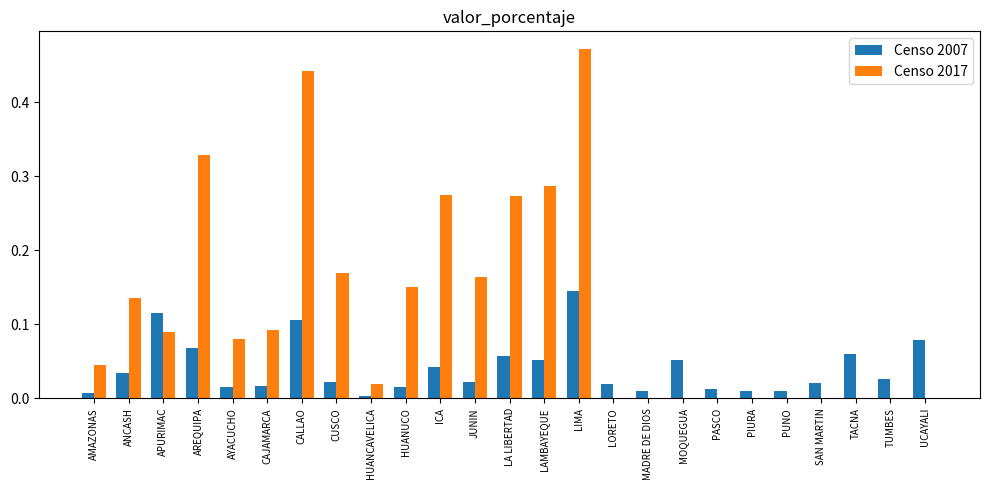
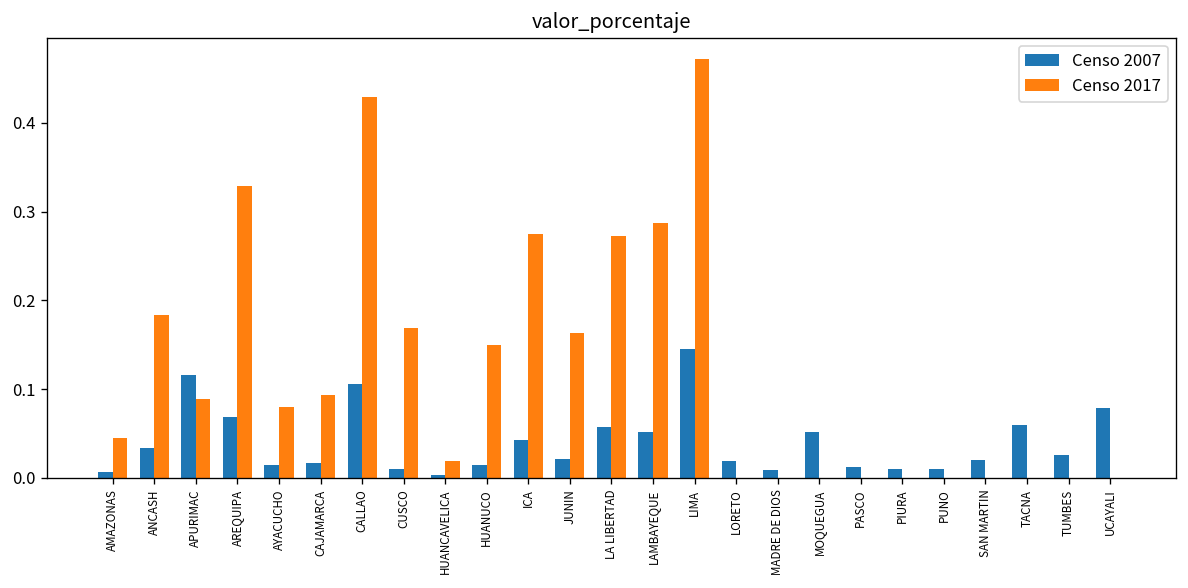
Censo 2017, ANCASH: 0.14 -> 0.18
Censo 2017, CALLAO: 0.44 -> 0.43
Censo 2007, CUSCO: 0.02 -> 0.01
